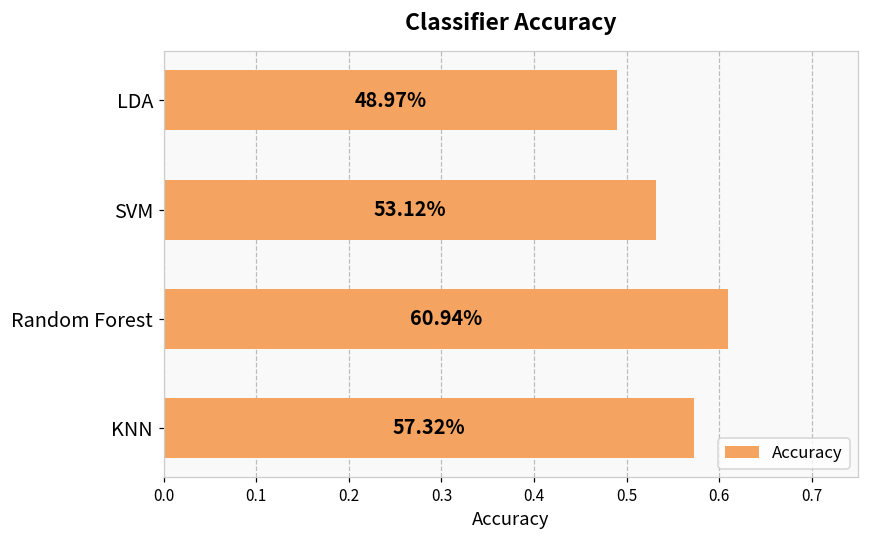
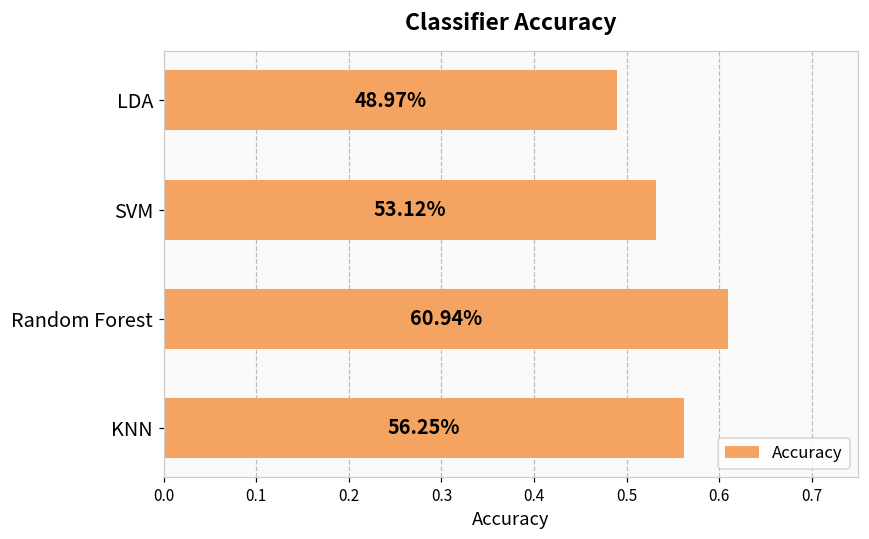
KNN: 57.32% -> 56.25%
